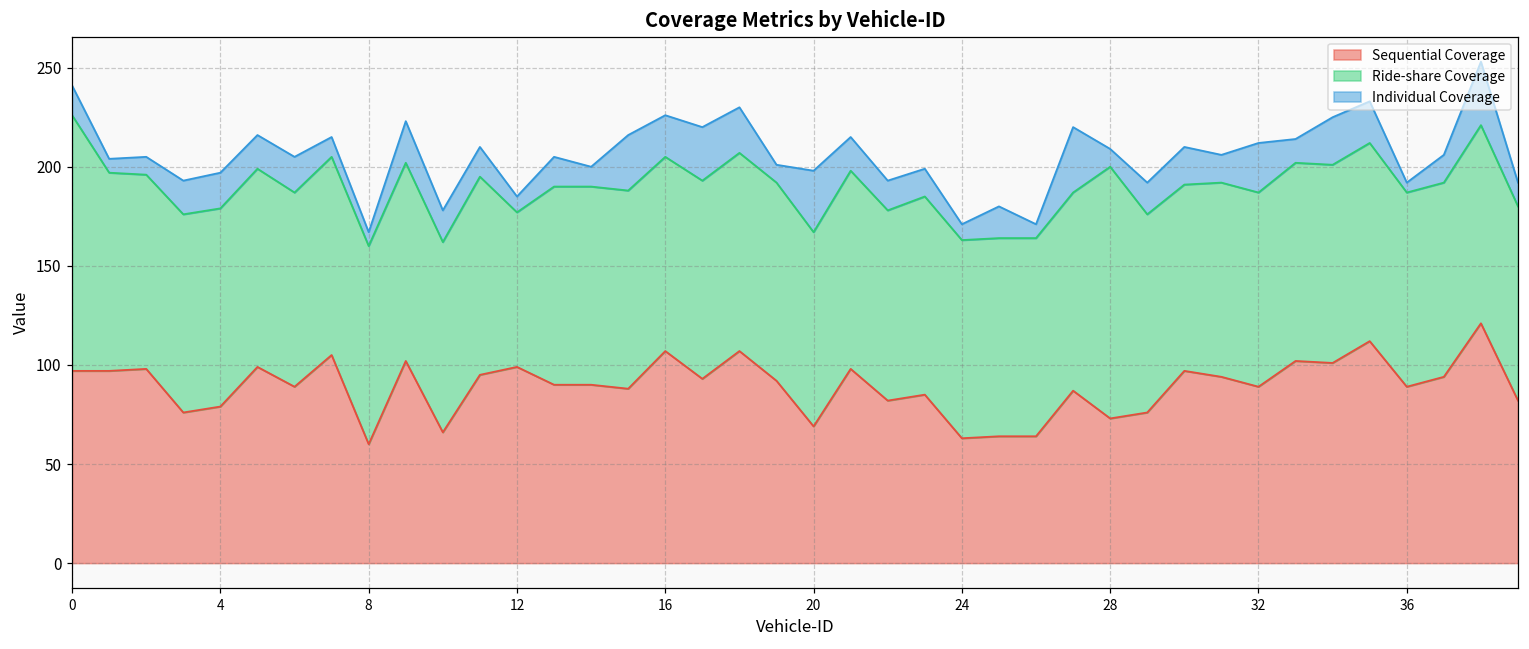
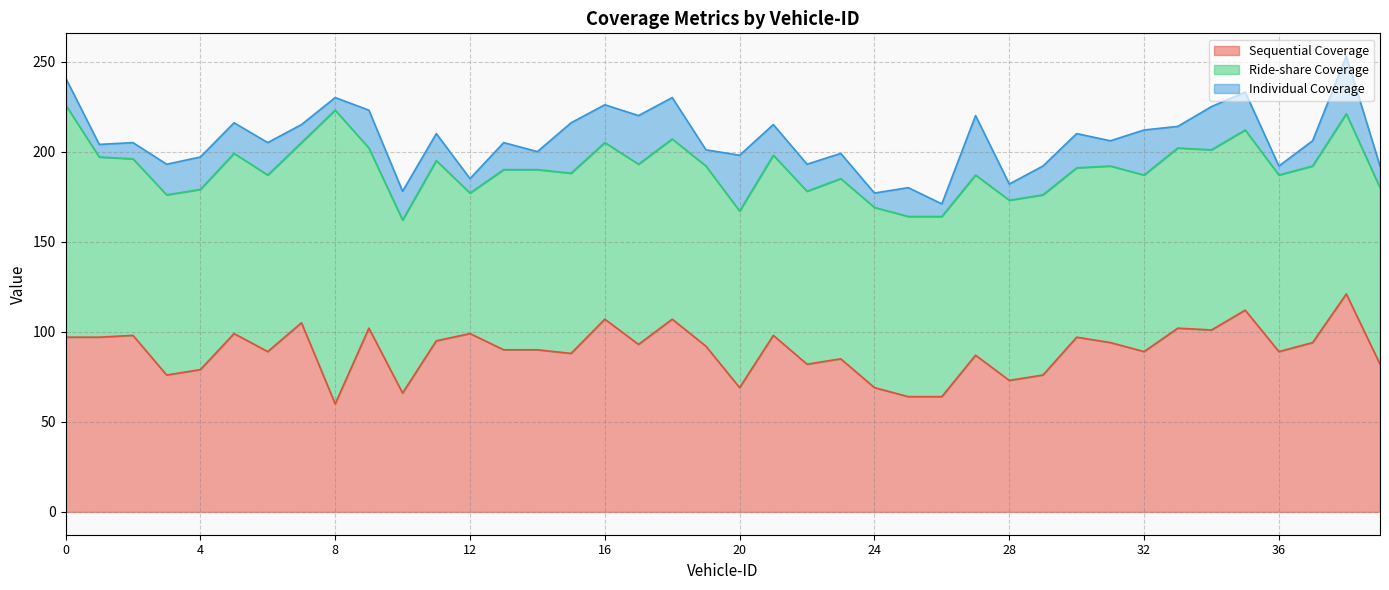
Ride-share Coverage, 8: 100 -> 163
Sequential Coverage, 24: 63 -> 69
Ride-share Coverage, 28: 127 -> 100
